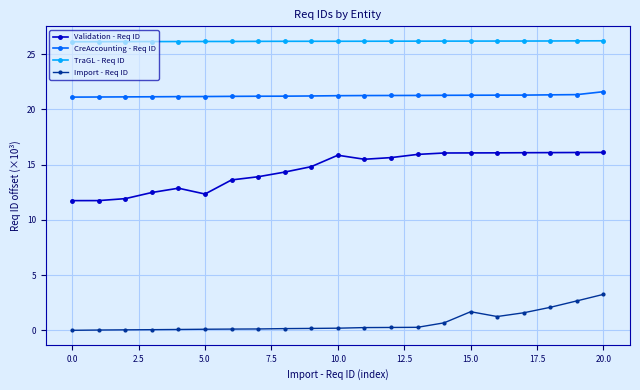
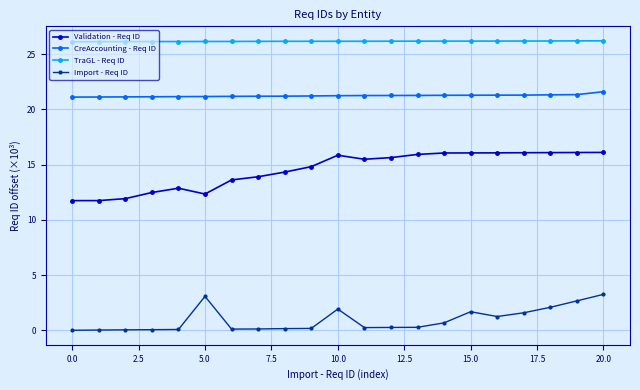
Import - Req ID, 5.0: 0.1 -> 3.1
Import - Req ID, 10.0: 0.2 -> 1.9
